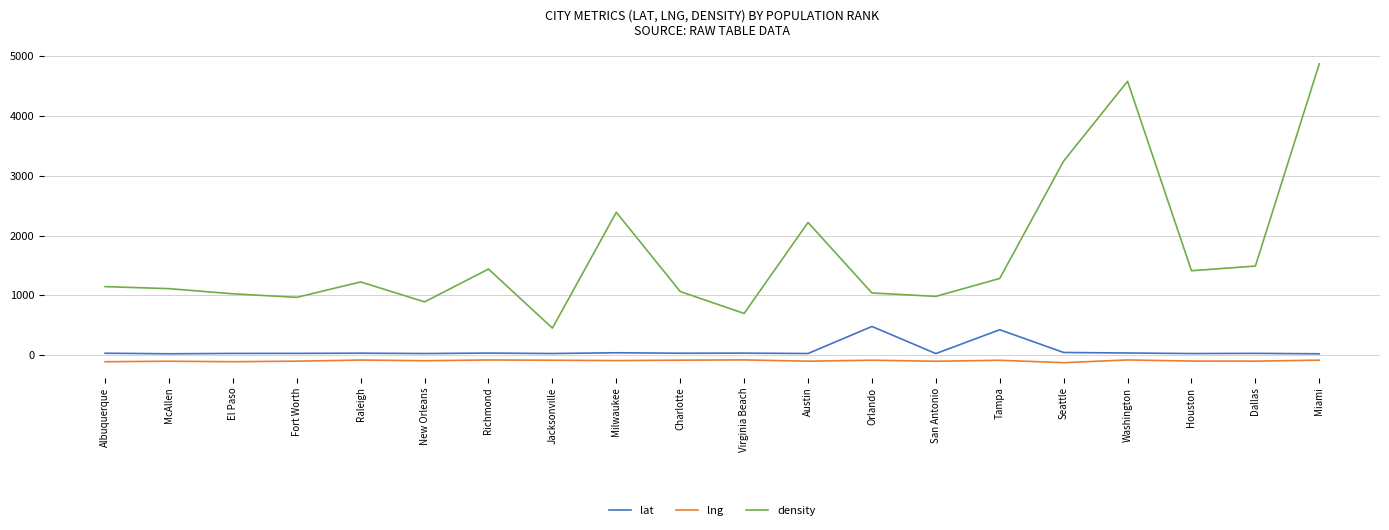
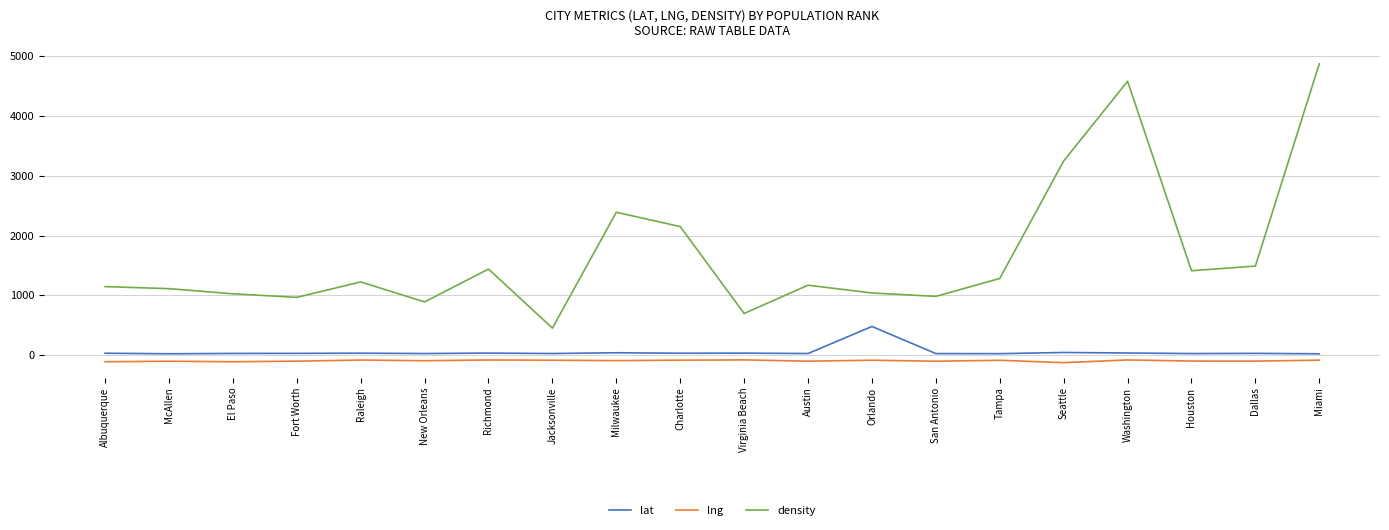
density, Charlotte: 1100 -> 2100
density, Austin: 2200 -> 1200
lat, Tampa: 400 -> 0
